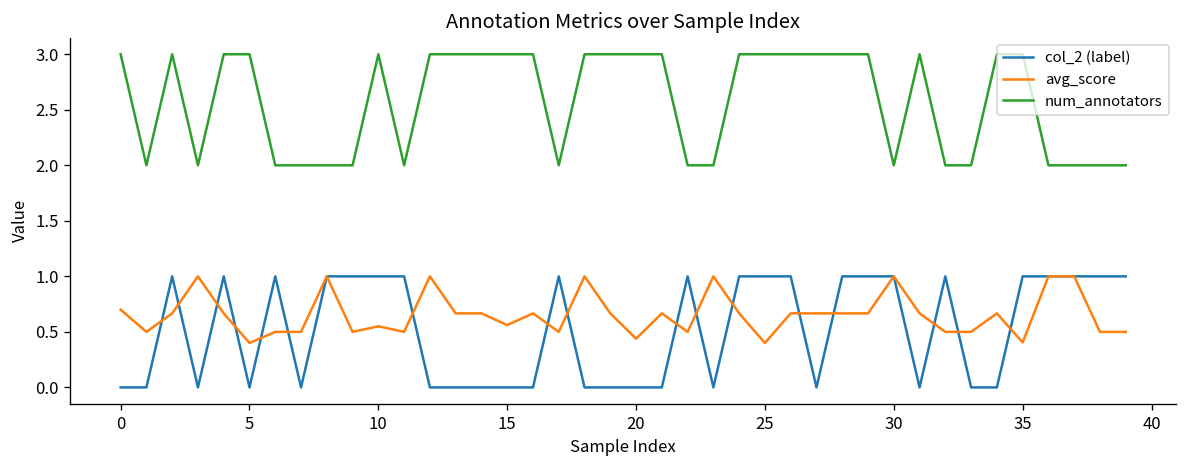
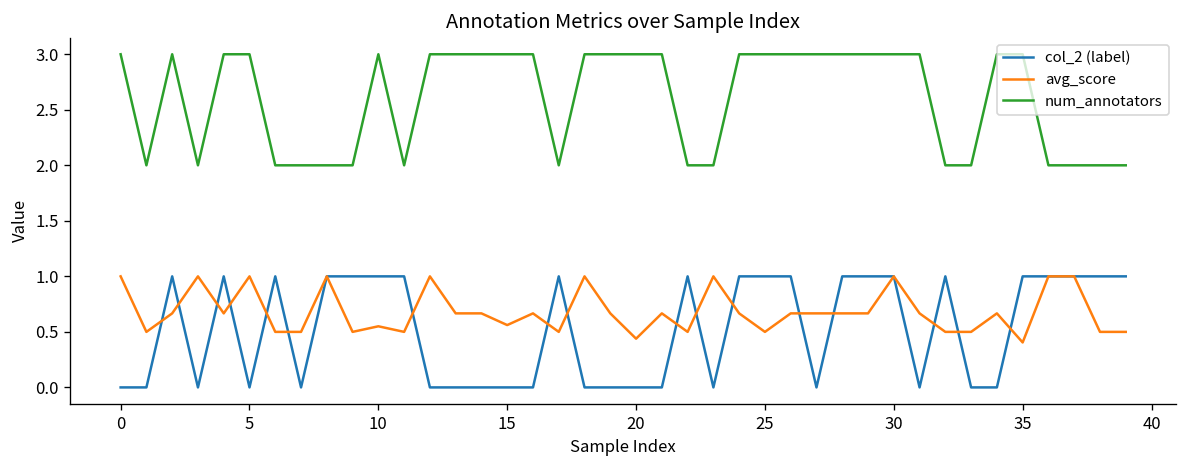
avg_score, 0: 0.7 -> 1.0
avg_score, 5: 0.4 -> 1.0
avg_score, 25: 0.4 -> 0.5
num_annotators, 30: 2 -> 3
